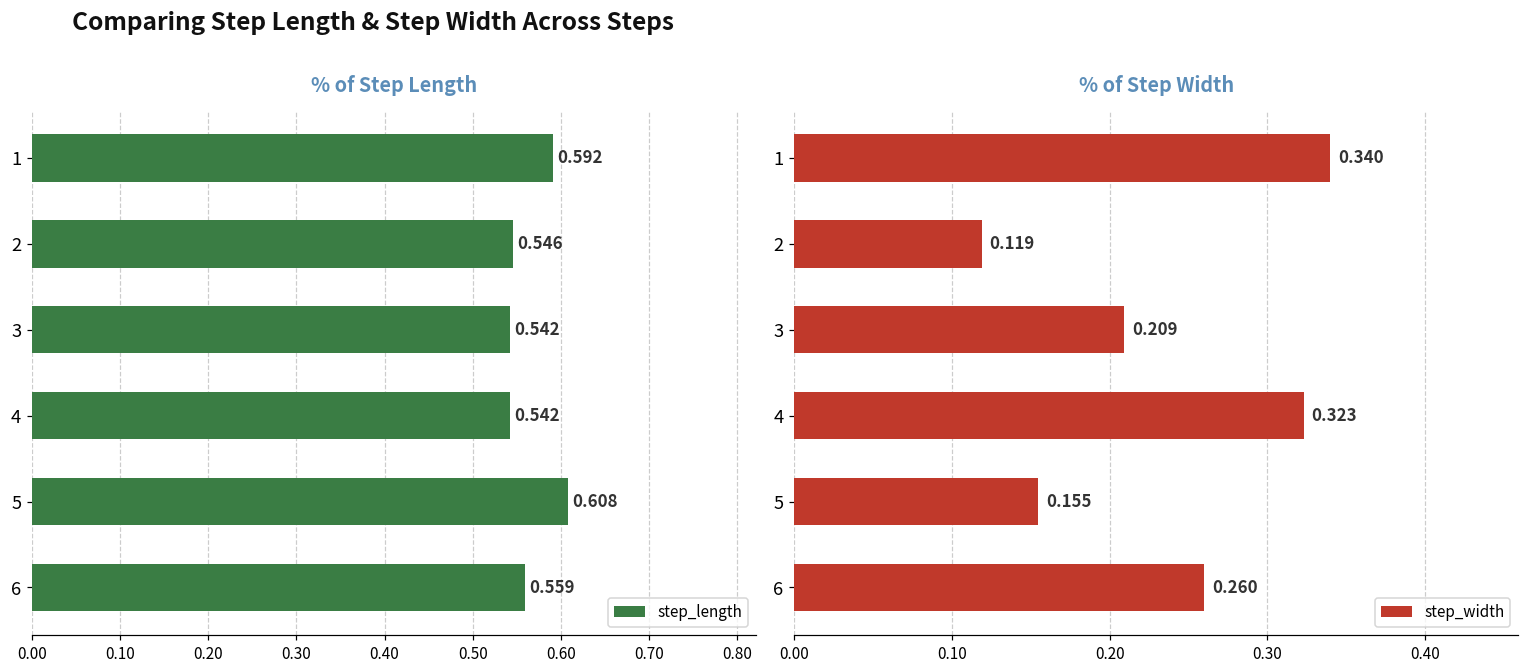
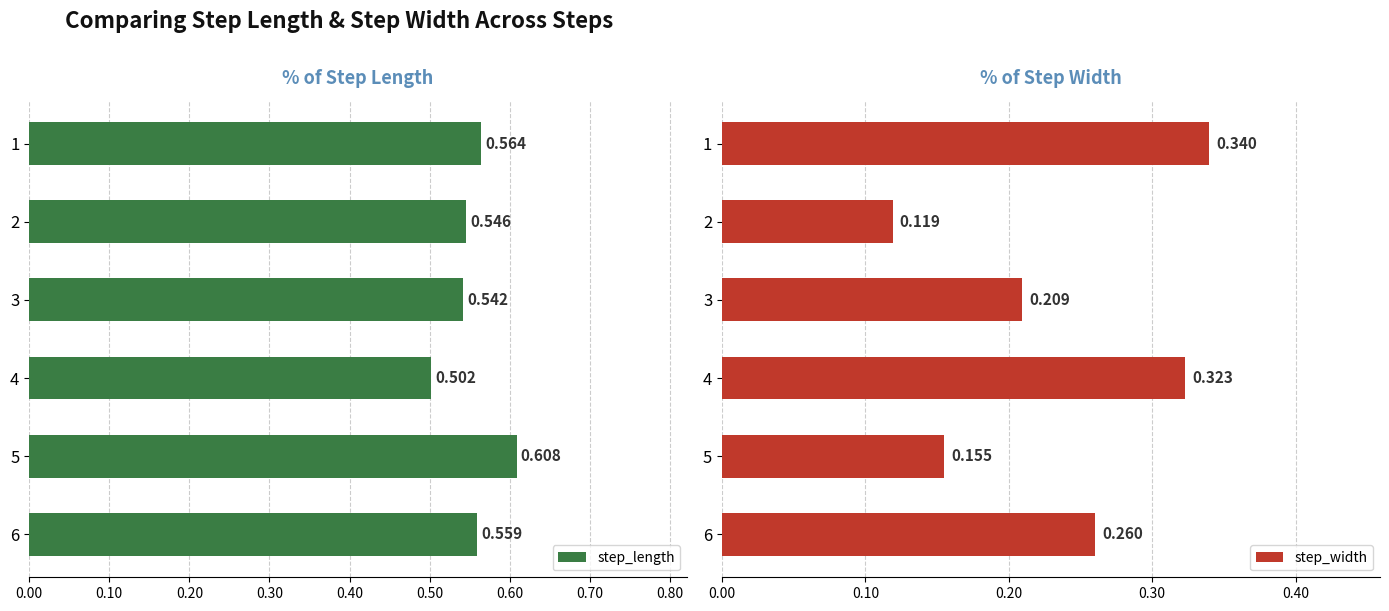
% of Step Length, 1: 0.592 -> 0.564
% of Step Length, 4: 0.542 -> 0.502
